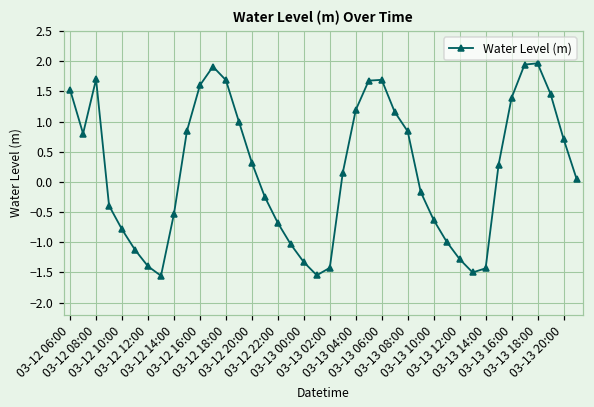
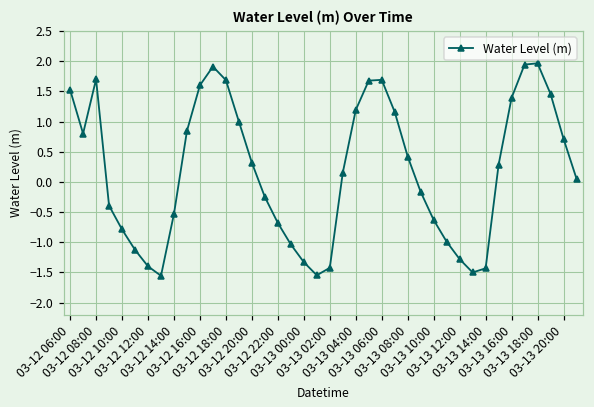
03-13 08:00: 0.8 -> 0.4
